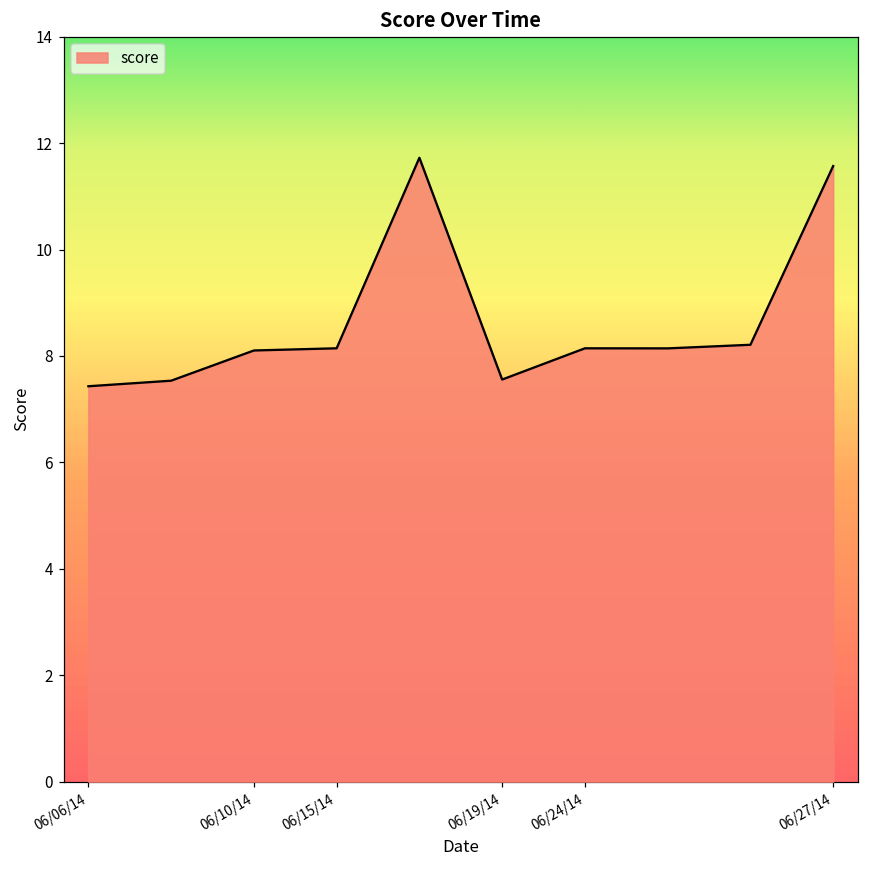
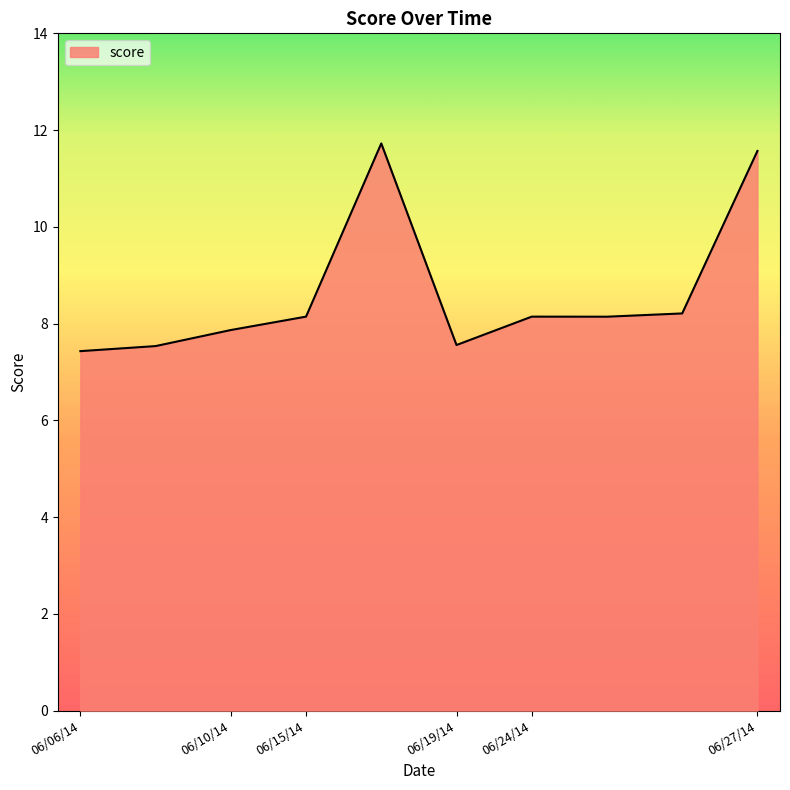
06/10/14: 8.1 -> 7.9
